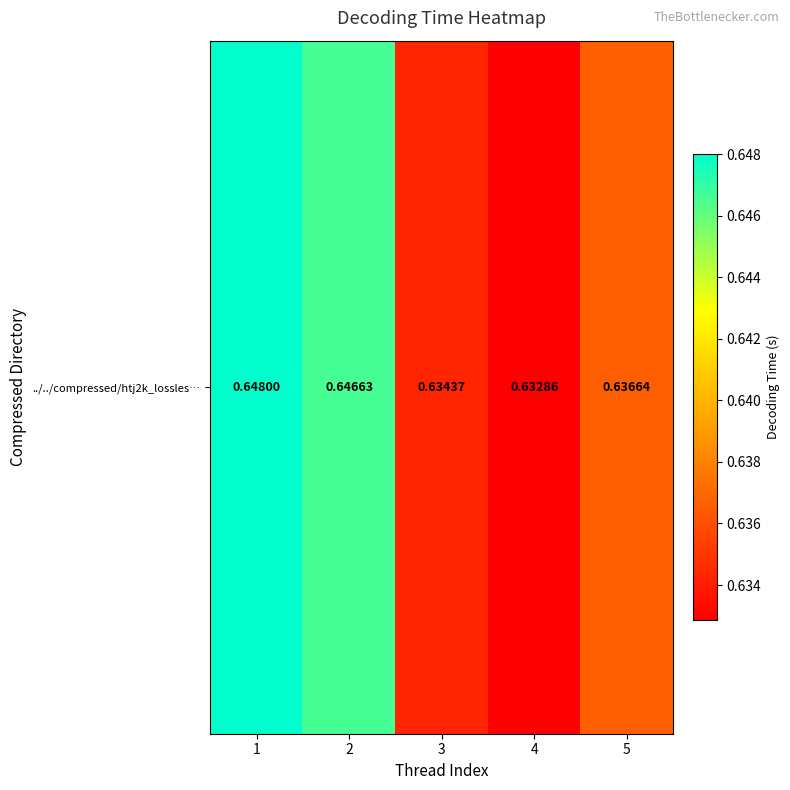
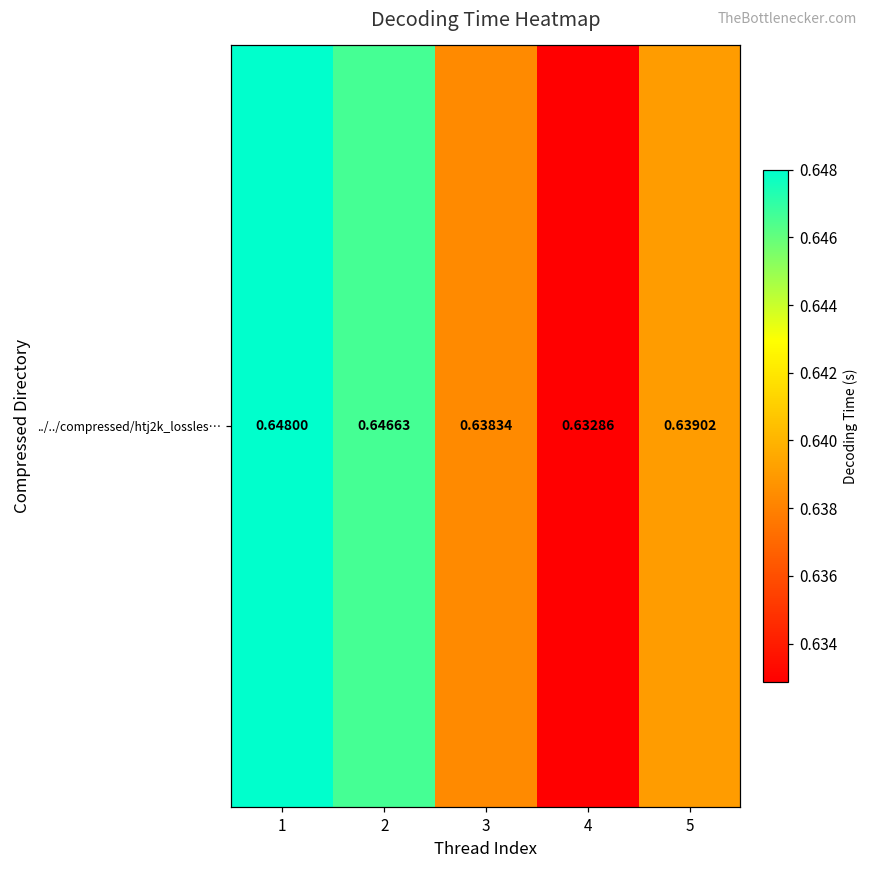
../../compressed/htj2k_lossles…, 3: 0.63437 -> 0.63834
../../compressed/htj2k_lossles…, 5: 0.63664 -> 0.63902
